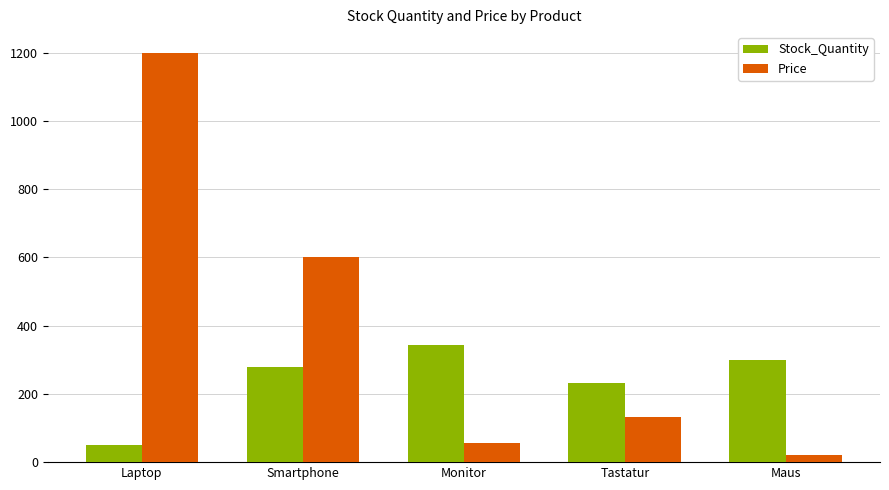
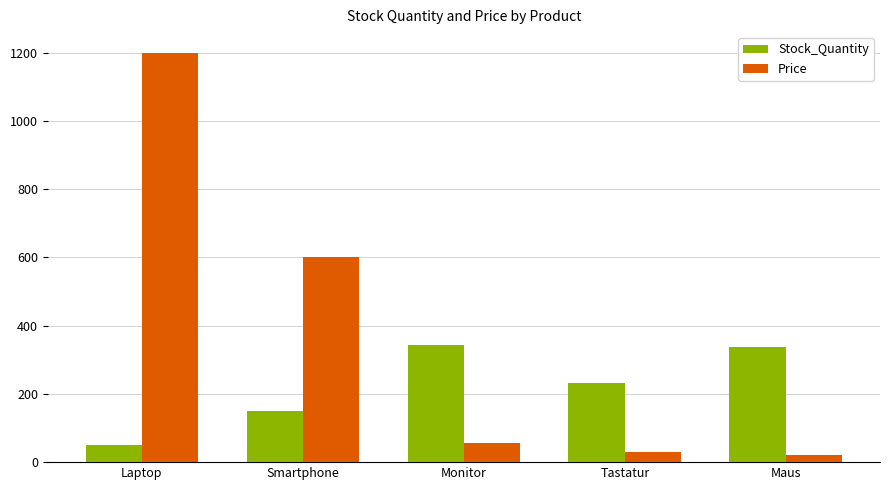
Stock_Quantity, Smartphone: 280 -> 150
Price, Tastatur: 130 -> 30
Stock_Quantity, Maus: 300 -> 340
